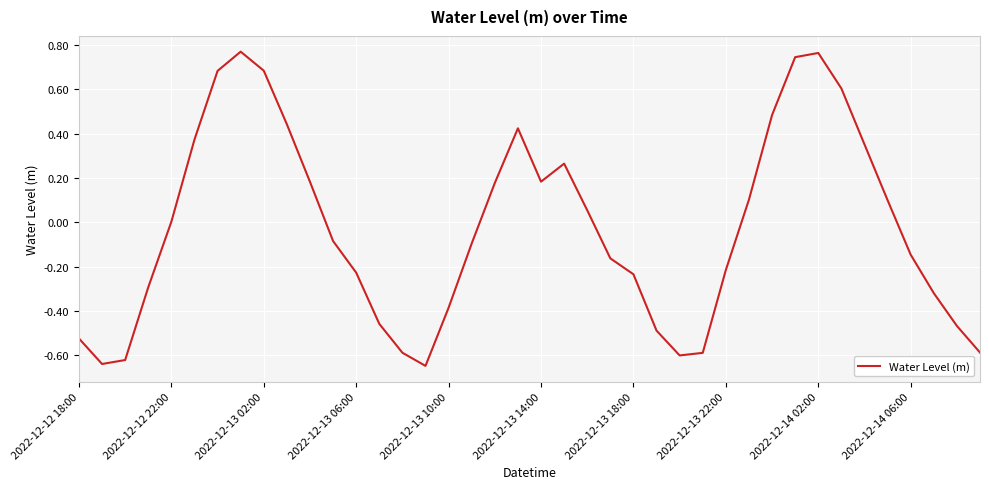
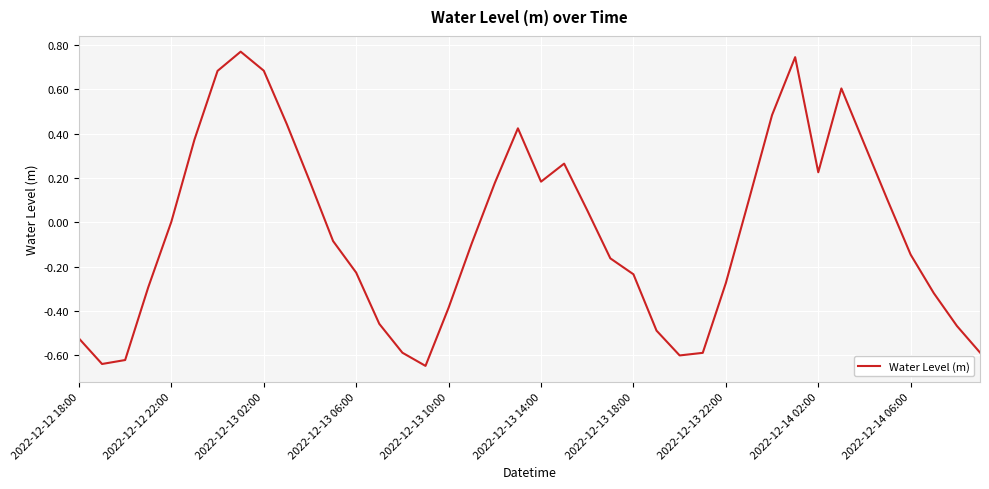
2022-12-13 22:00: -0.21 -> -0.27
2022-12-14 02:00: 0.76 -> 0.23
